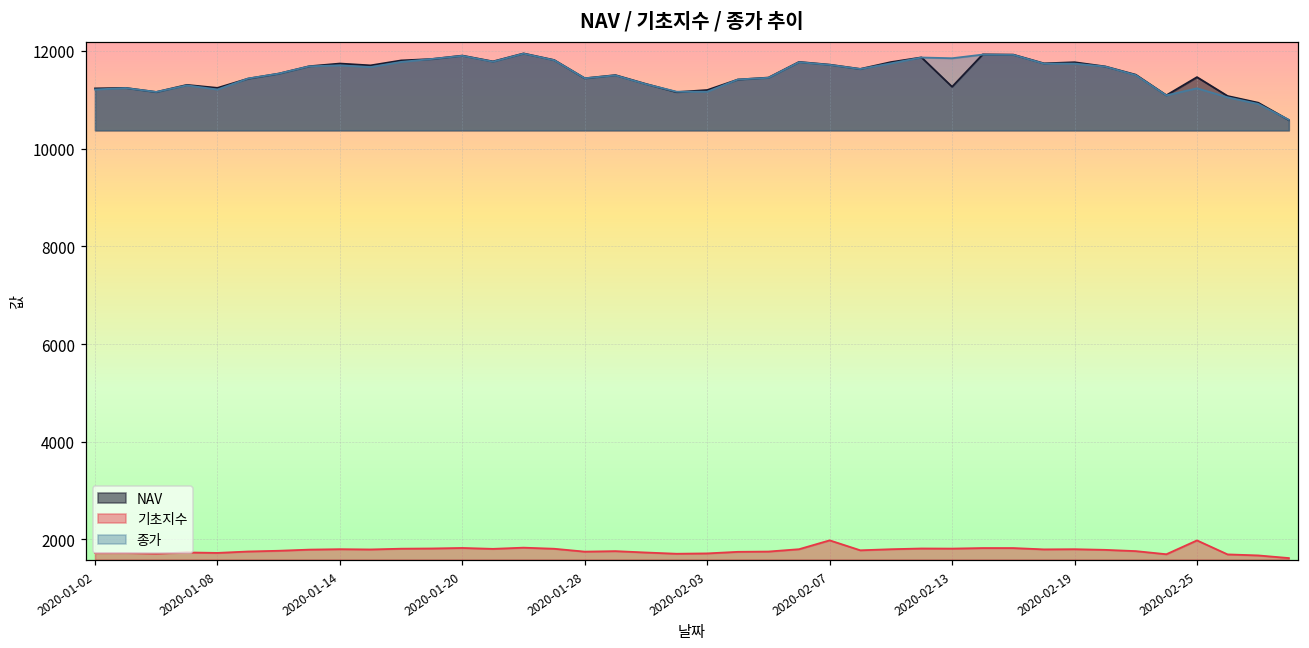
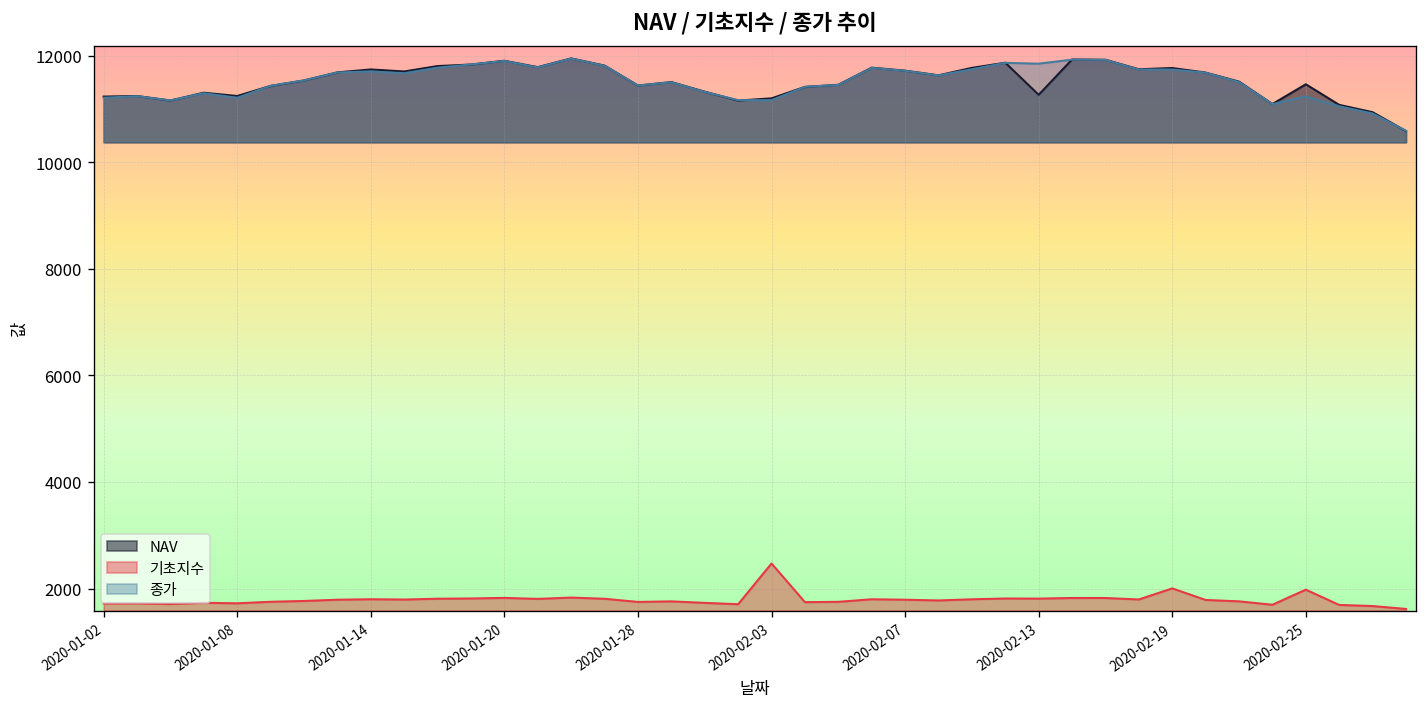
기초지수, 2020-02-03: 1700 -> 2500
기초지수, 2020-02-07: 2000 -> 1800
기초지수, 2020-02-19: 1800 -> 2000
